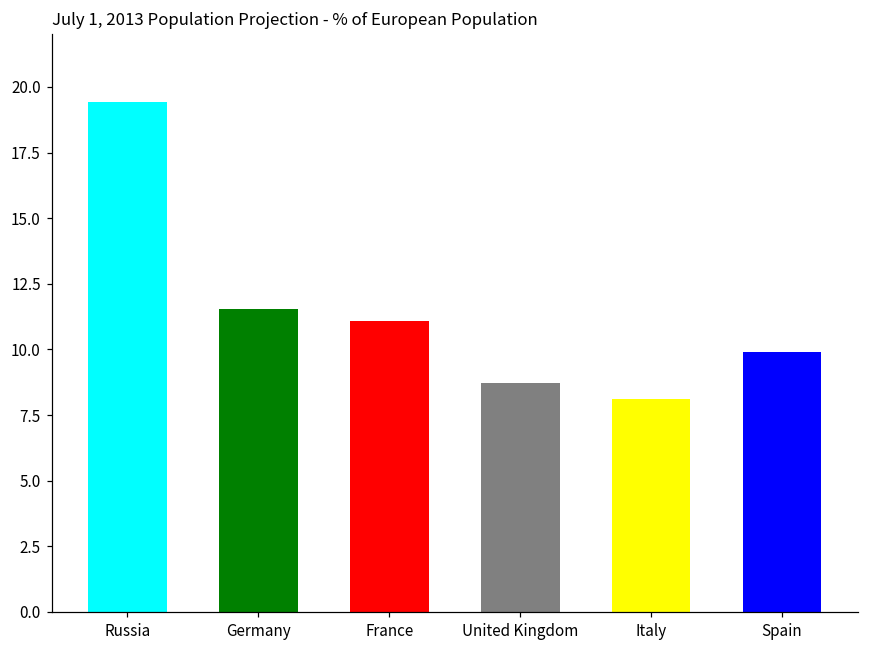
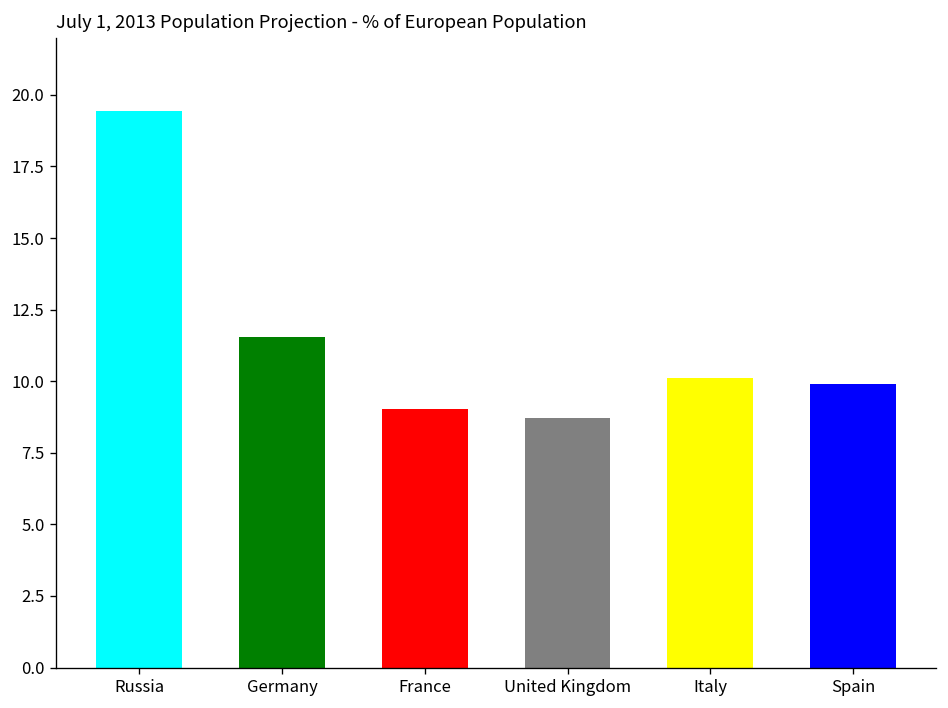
France: 11.1 -> 9.0
Italy: 8.1 -> 10.1
